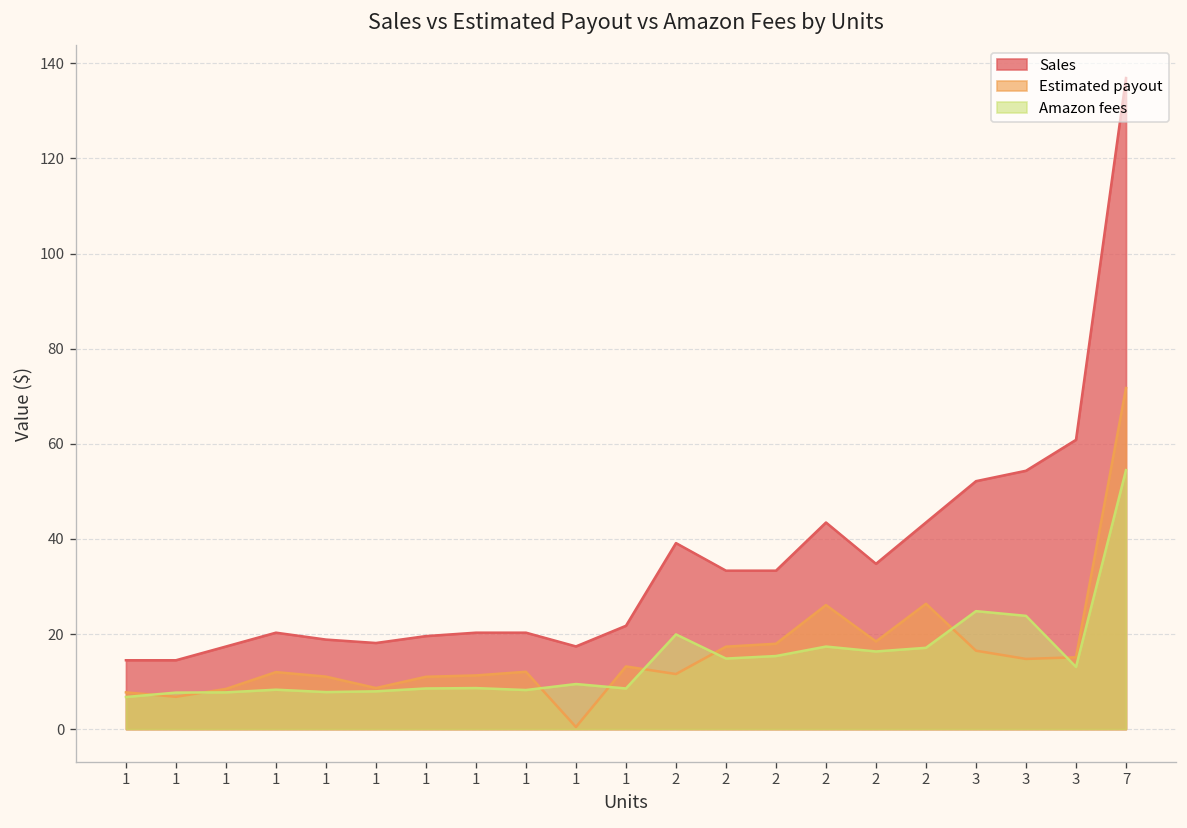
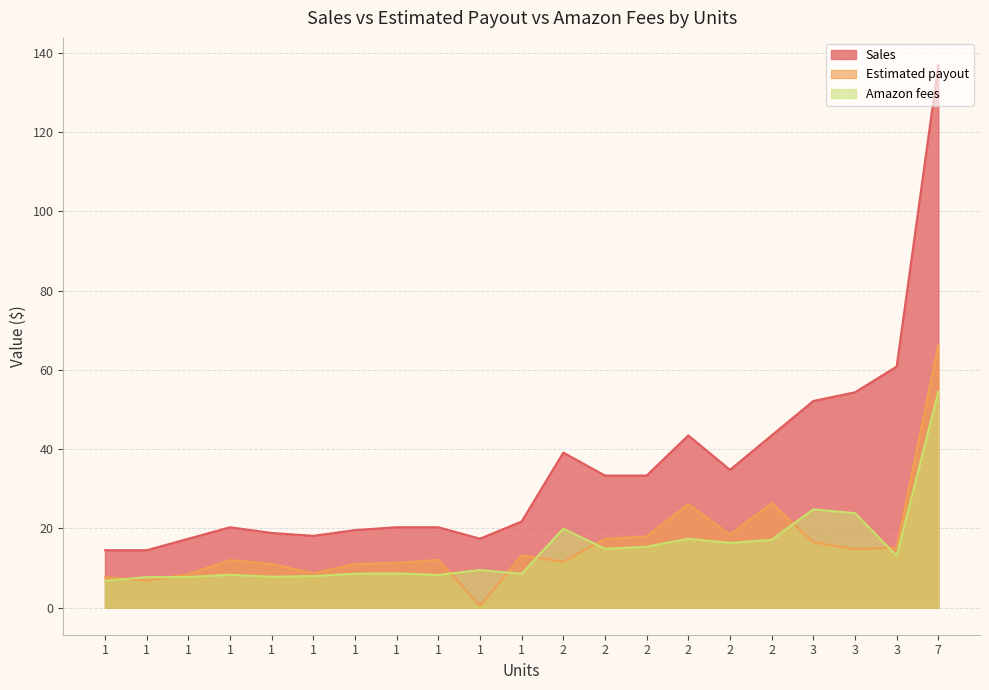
Estimated payout, 7: 72 -> 66
